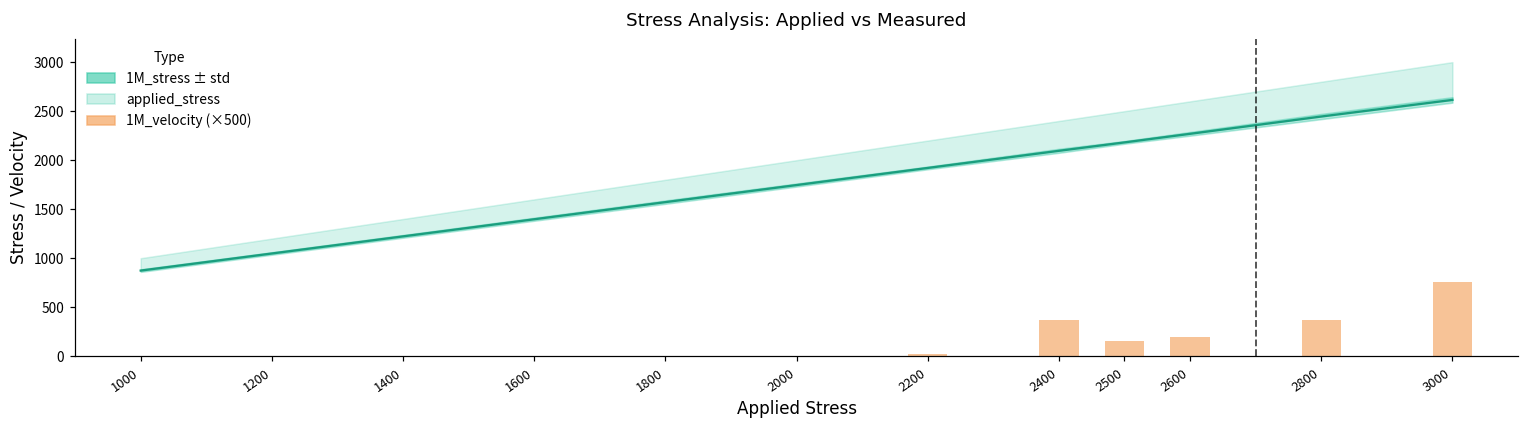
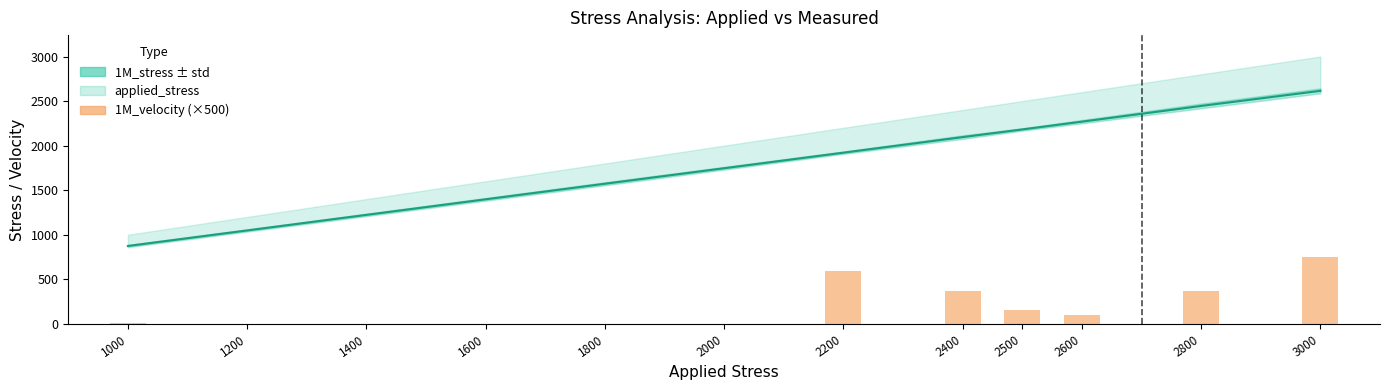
1M_velocity (×500), 2200: 0 -> 600
1M_velocity (×500), 2600: 200 -> 100
